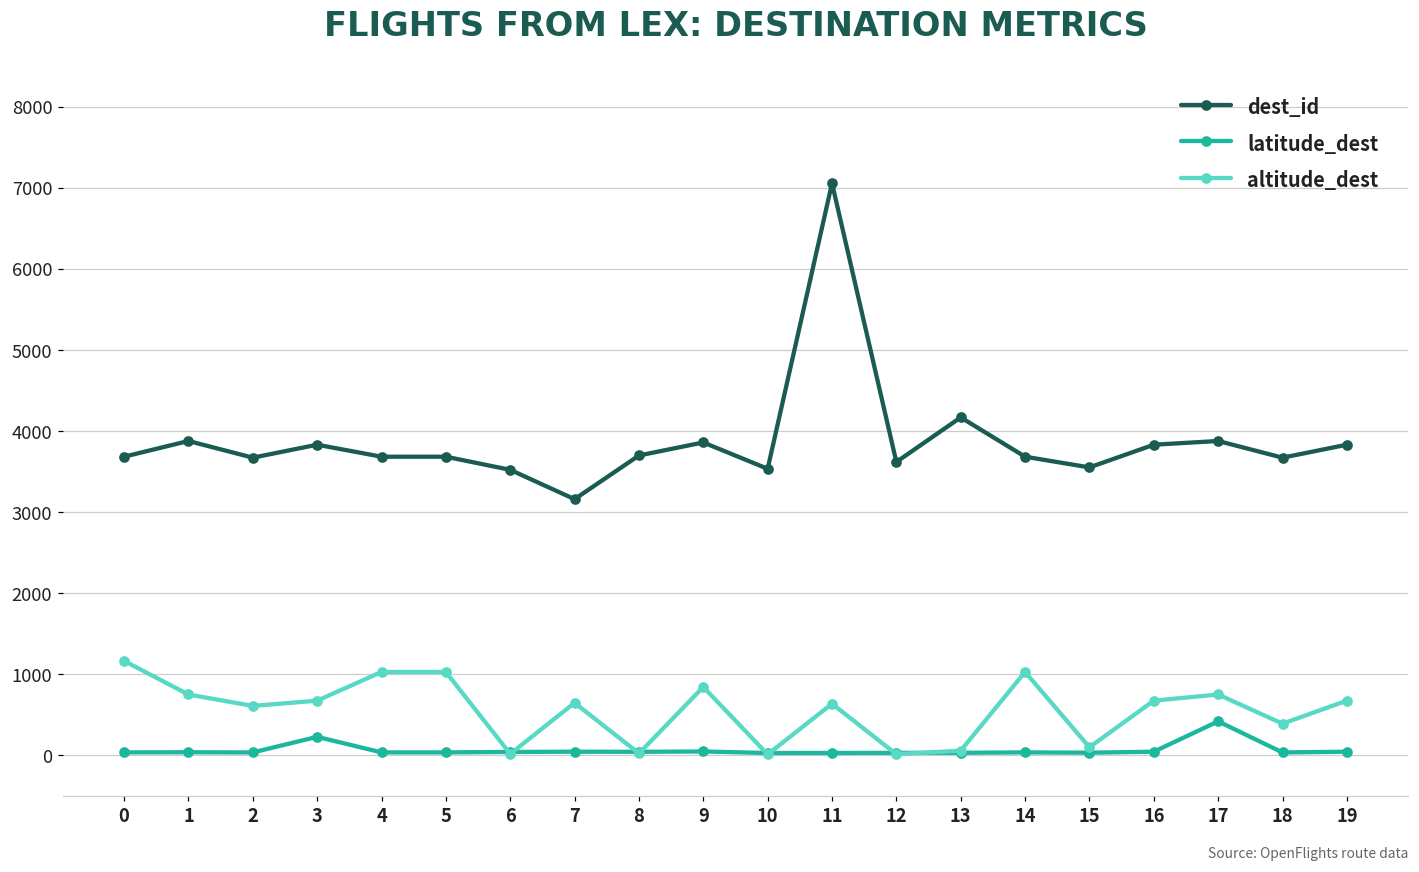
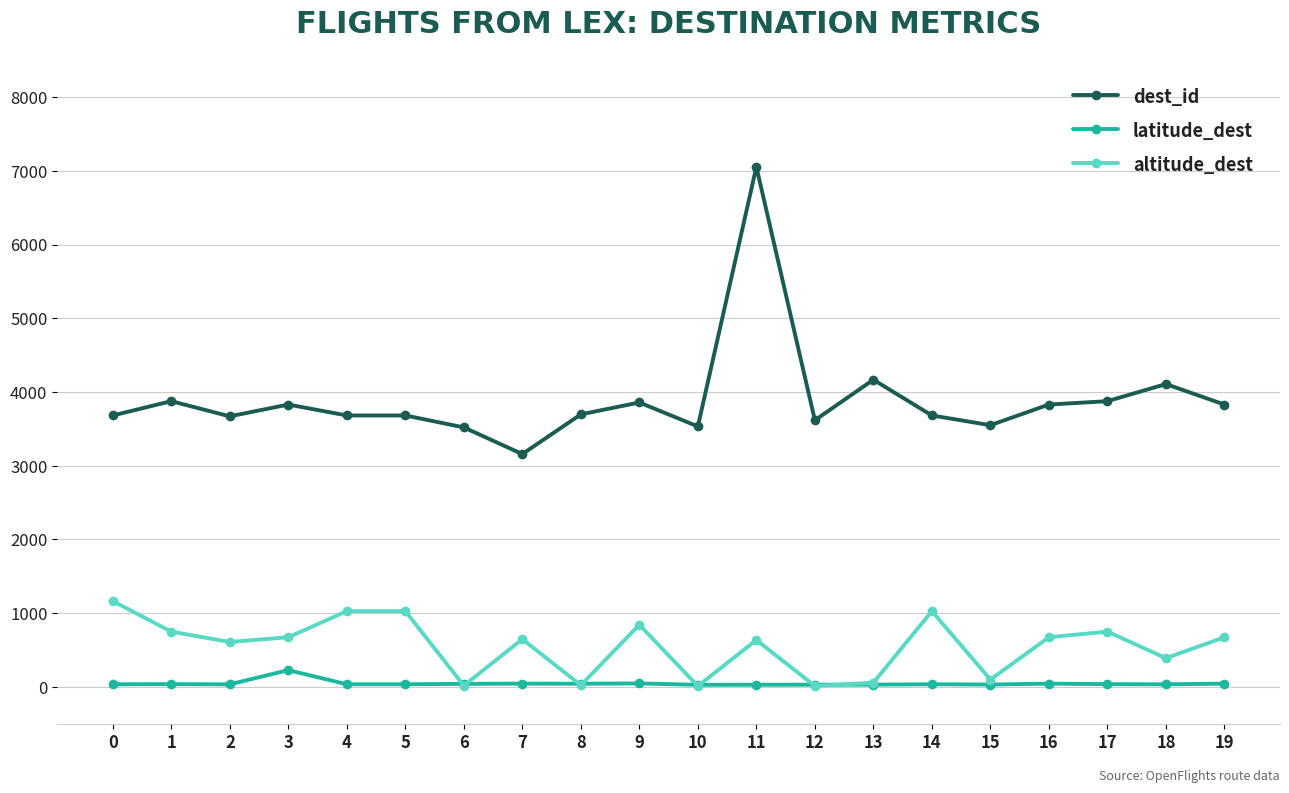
latitude_dest, 17: 400 -> 0
dest_id, 18: 3700 -> 4100
